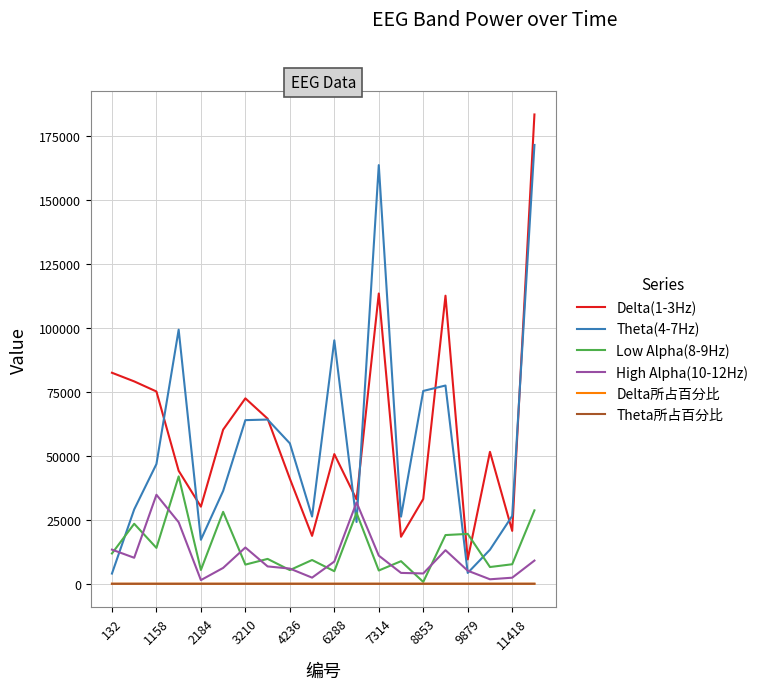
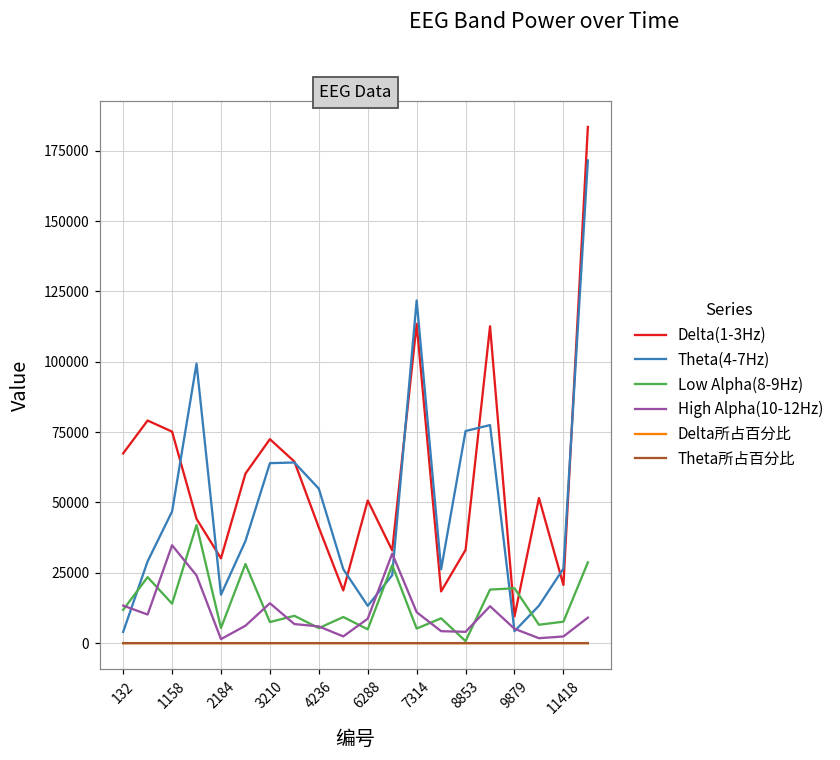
Delta(1-3Hz), 132: 82000 -> 67000
Theta(4-7Hz), 6288: 95000 -> 13000
Theta(4-7Hz), 7314: 164000 -> 122000
